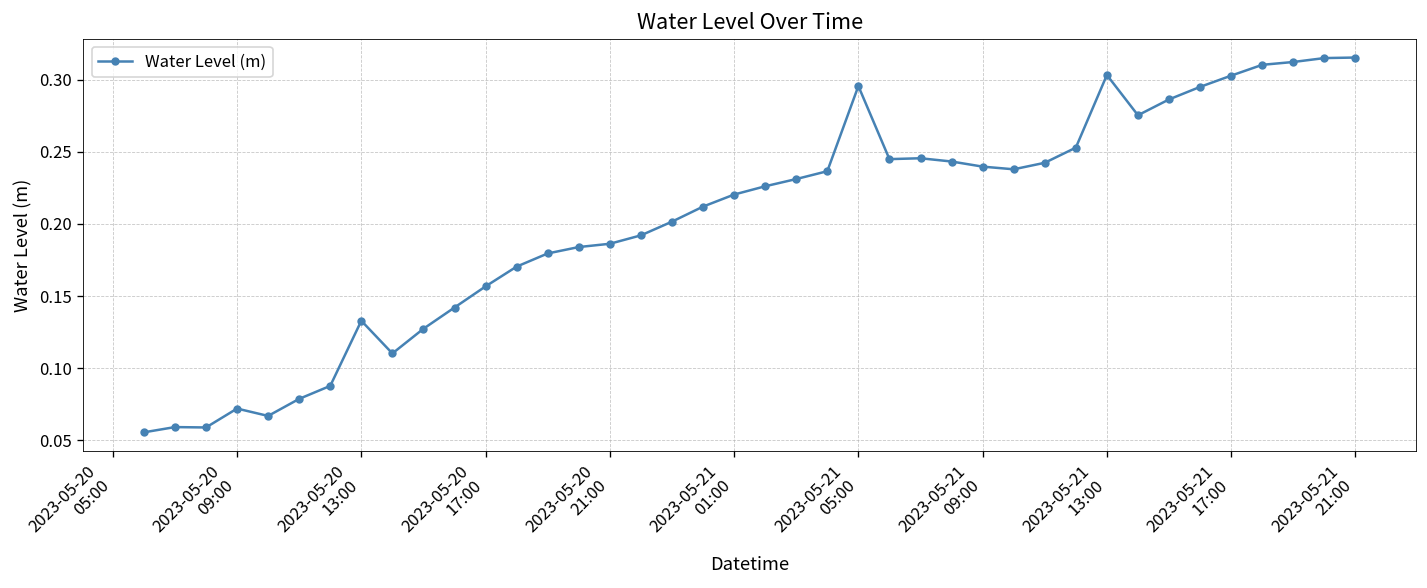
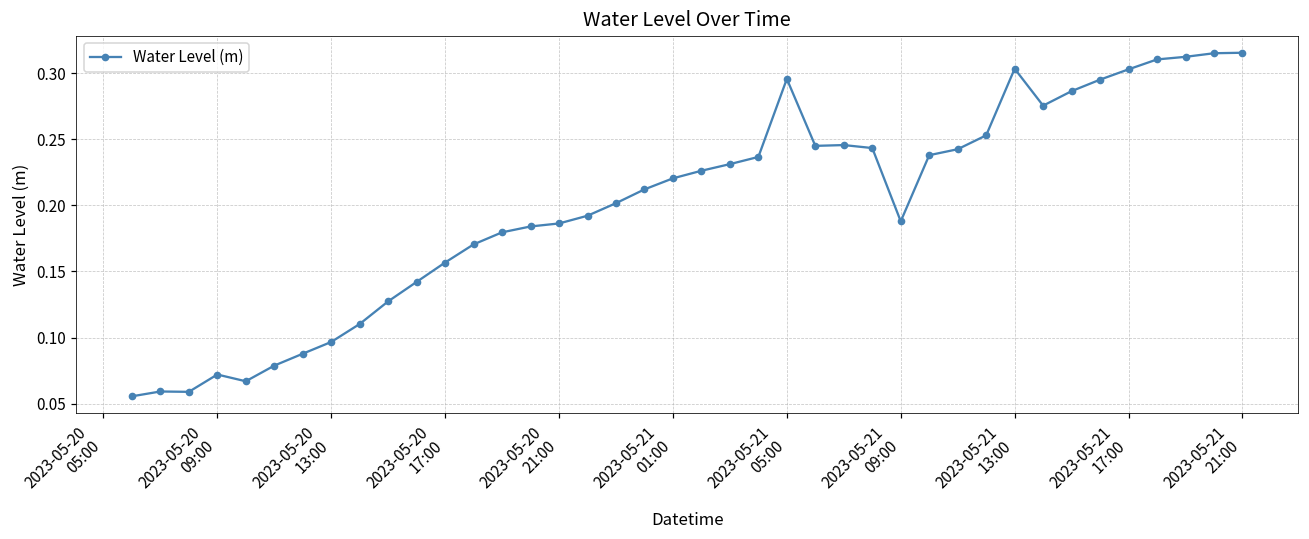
2023-05-20 13:00: 0.133 -> 0.097
2023-05-21 09:00: 0.240 -> 0.188
